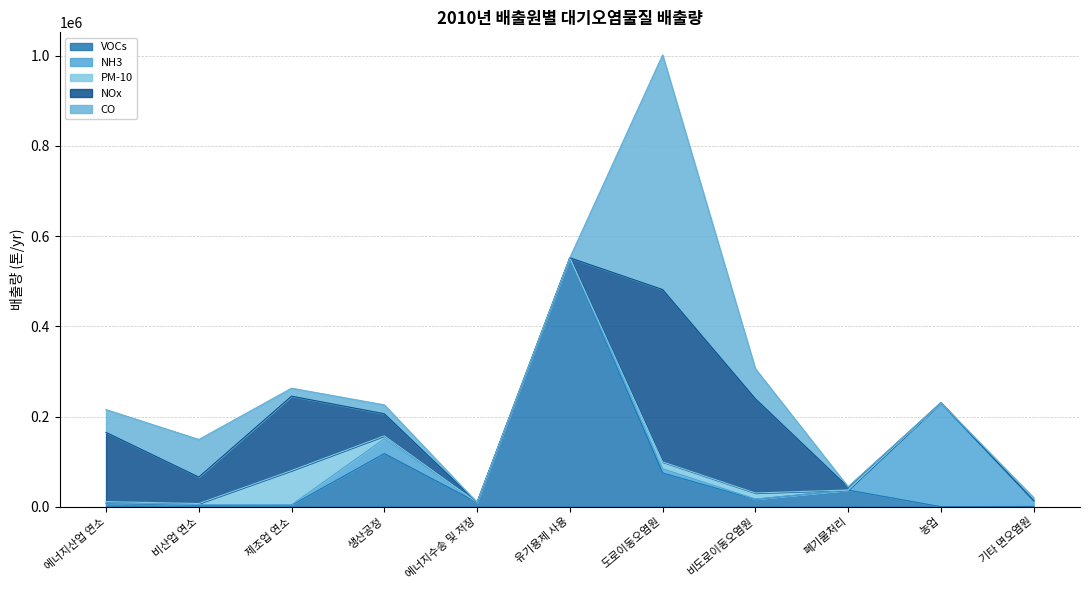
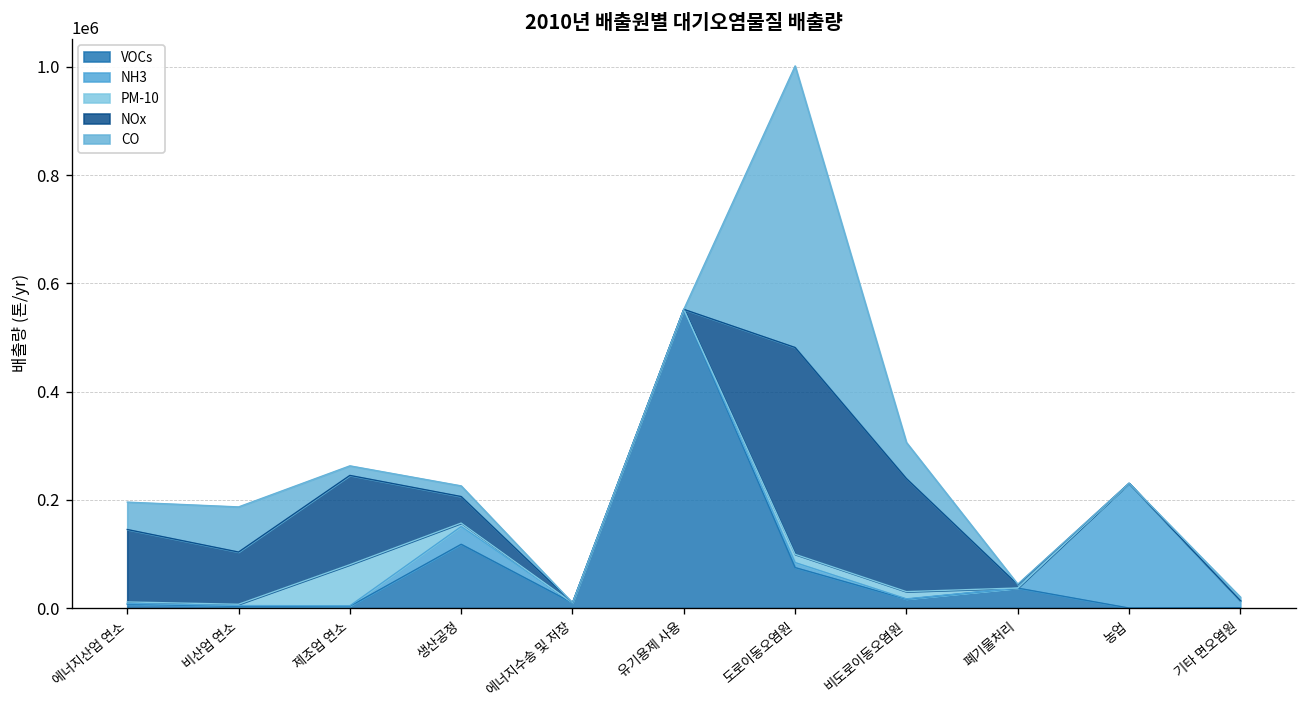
NOx, 에너지산업 연소: 150000 -> 130000
NOx, 비산업 연소: 60000 -> 100000
